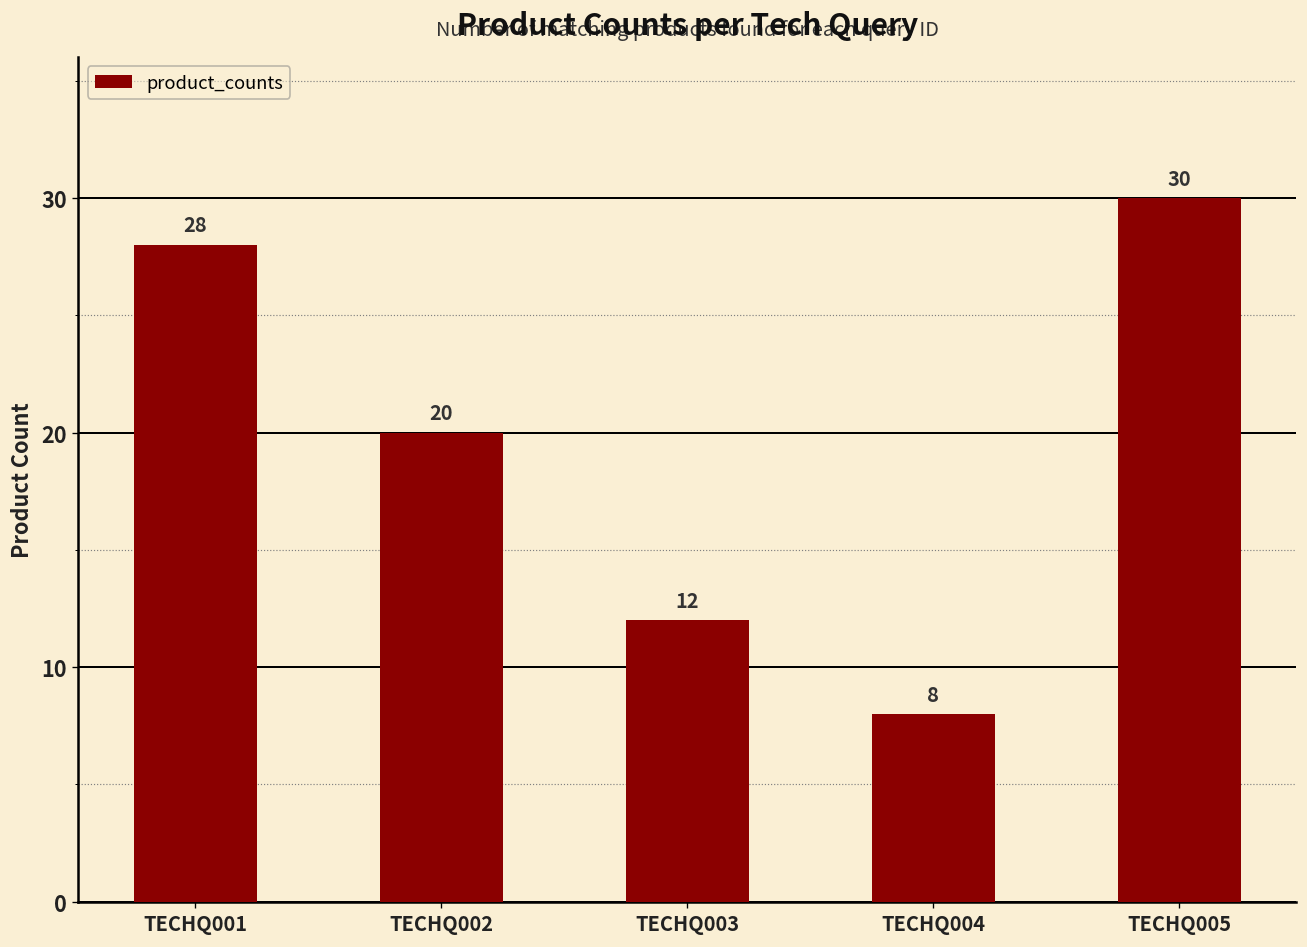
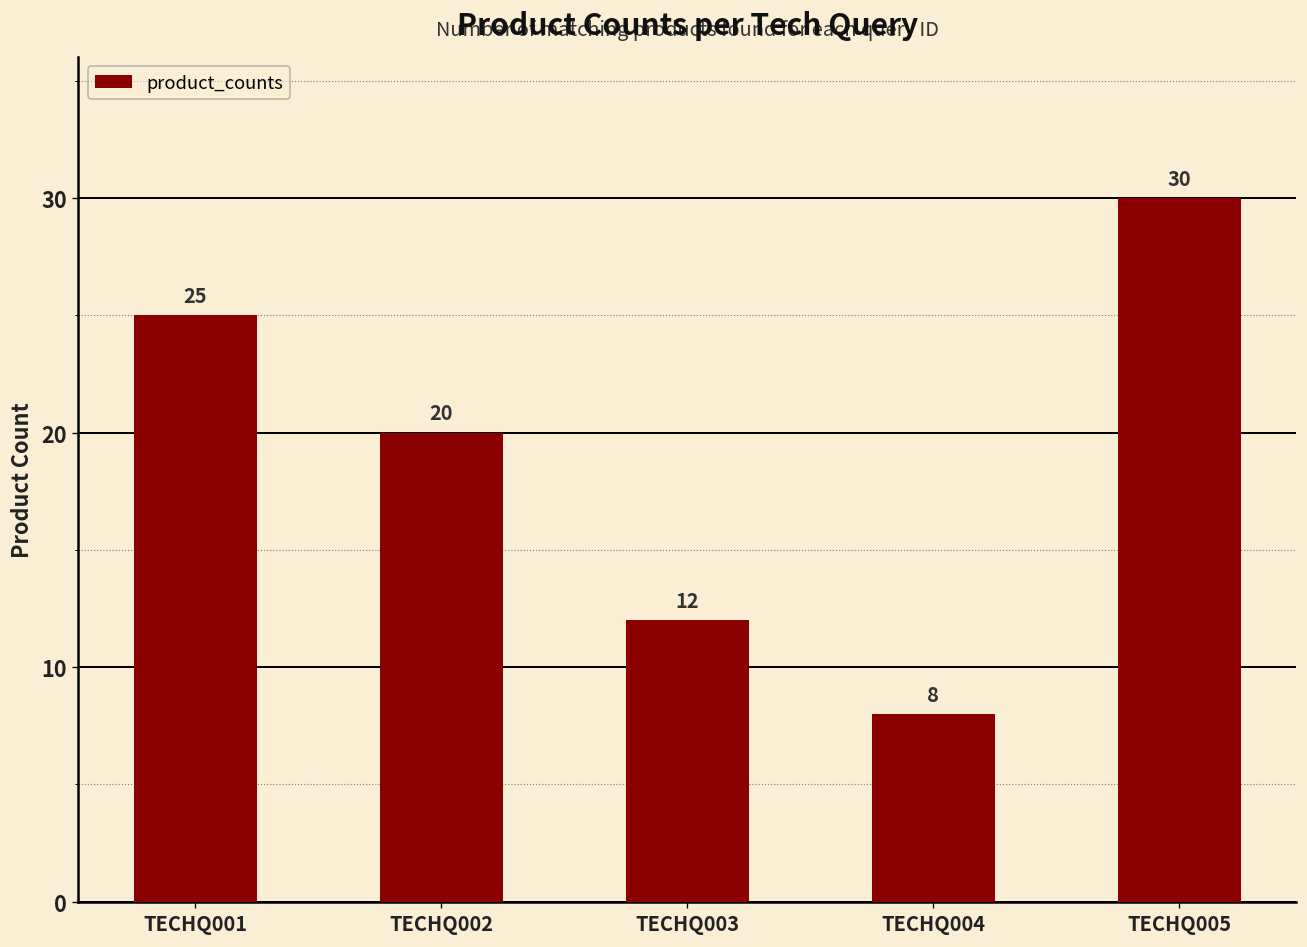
TECHQ001: 28 -> 25
